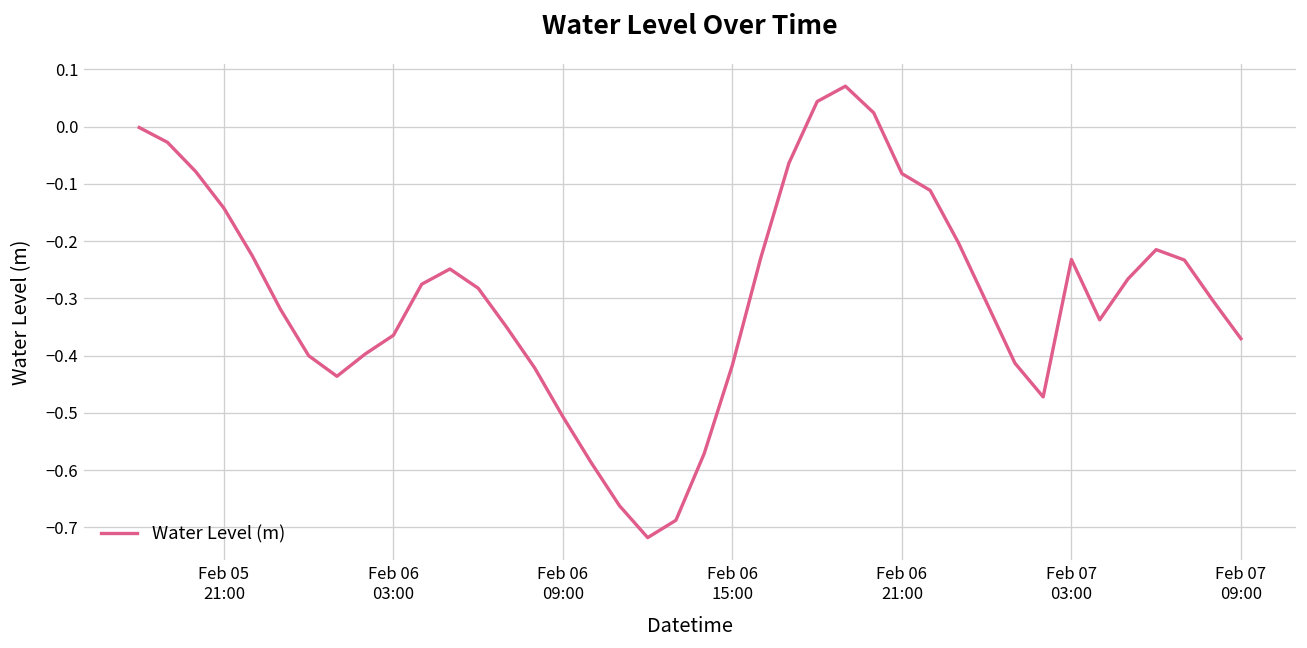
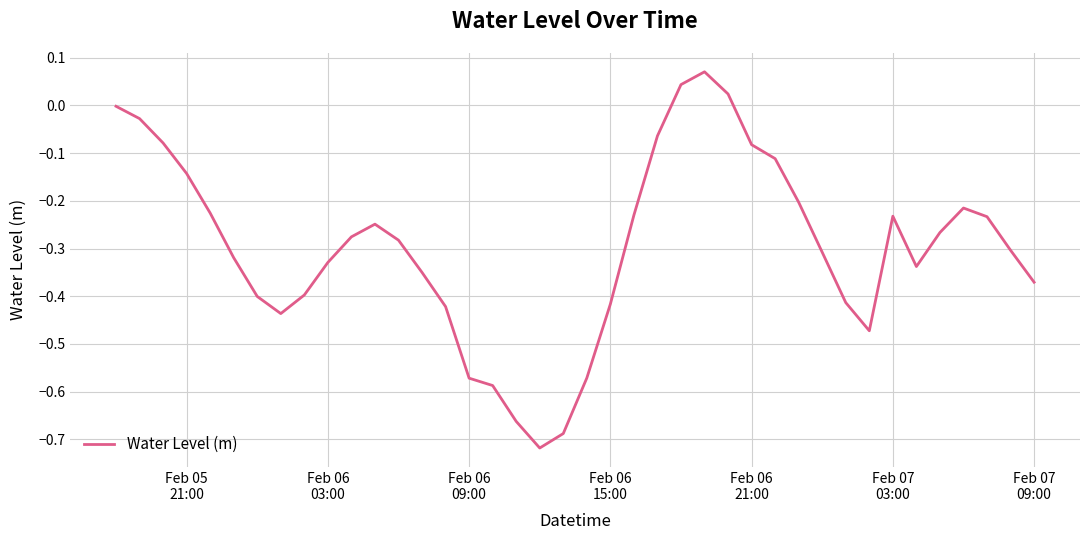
Feb 06 03:00: -0.36 -> -0.33
Feb 06 09:00: -0.51 -> -0.57
